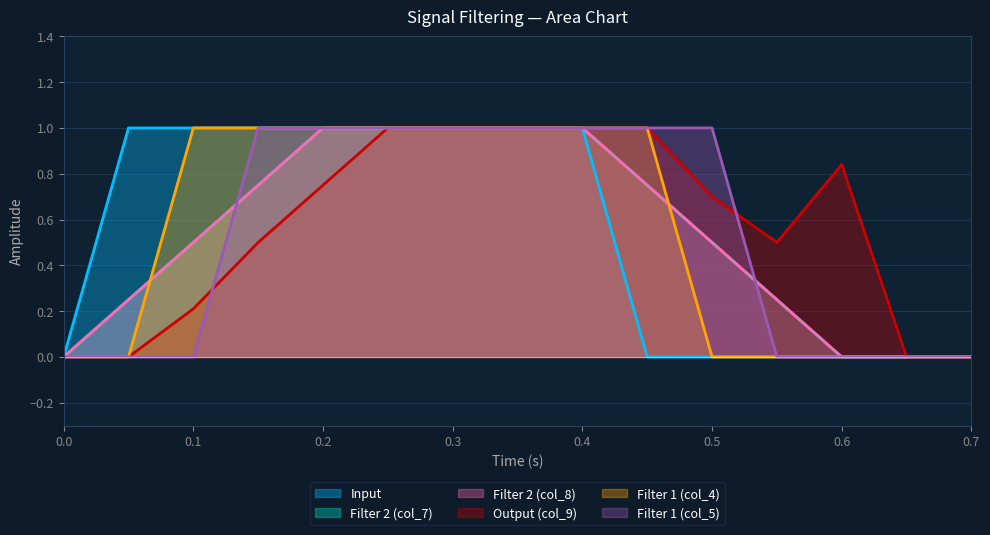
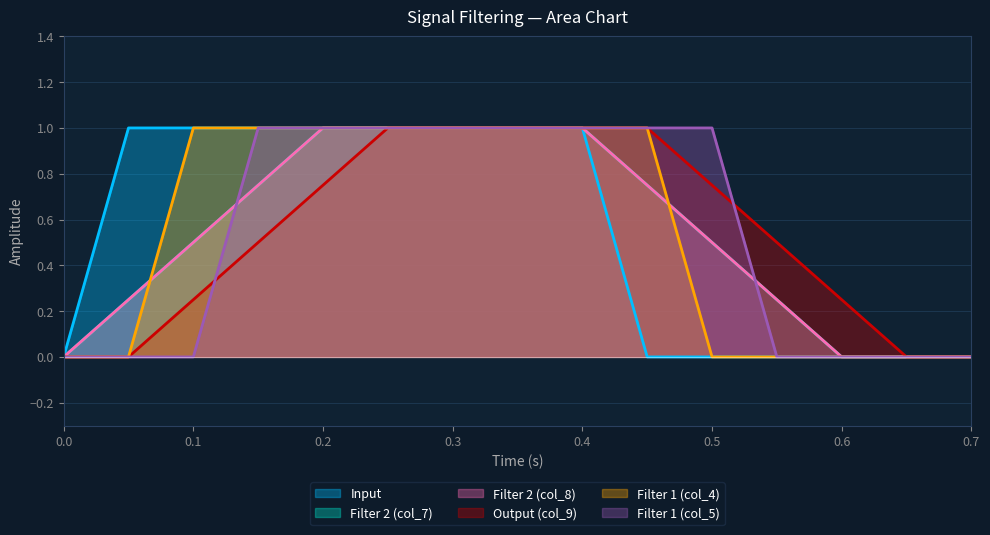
Output (col_9), 0.1: 0.21 -> 0.25
Output (col_9), 0.5: 0.70 -> 0.75
Output (col_9), 0.6: 0.84 -> 0.25
